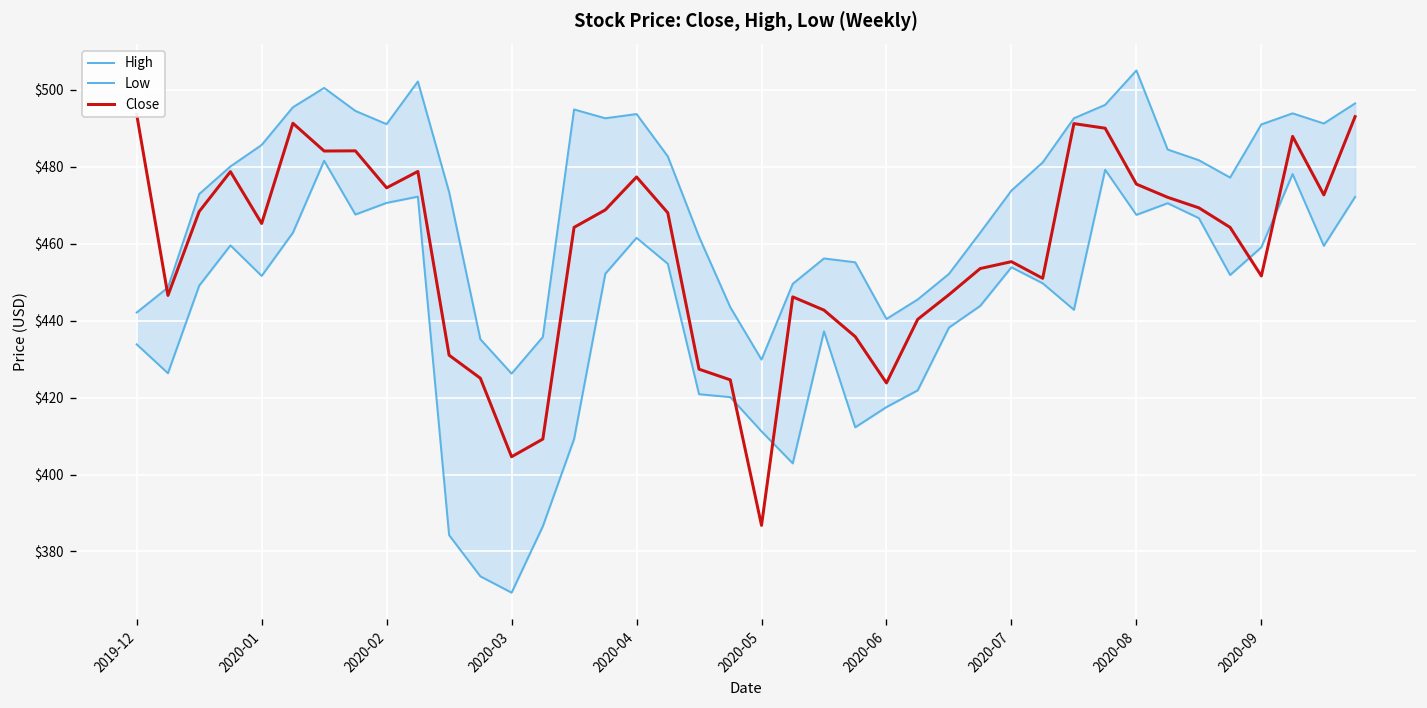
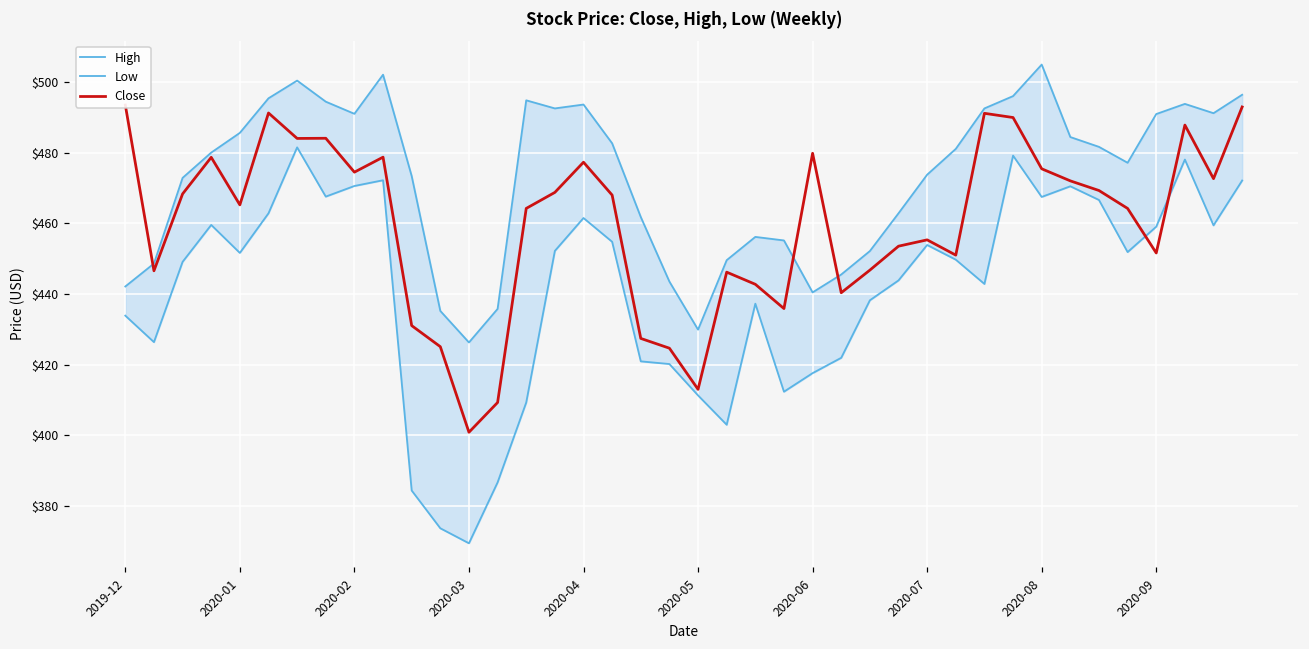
Close, 2020-03: $405 -> $401
Close, 2020-05: $387 -> $413
Close, 2020-06: $424 -> $480
